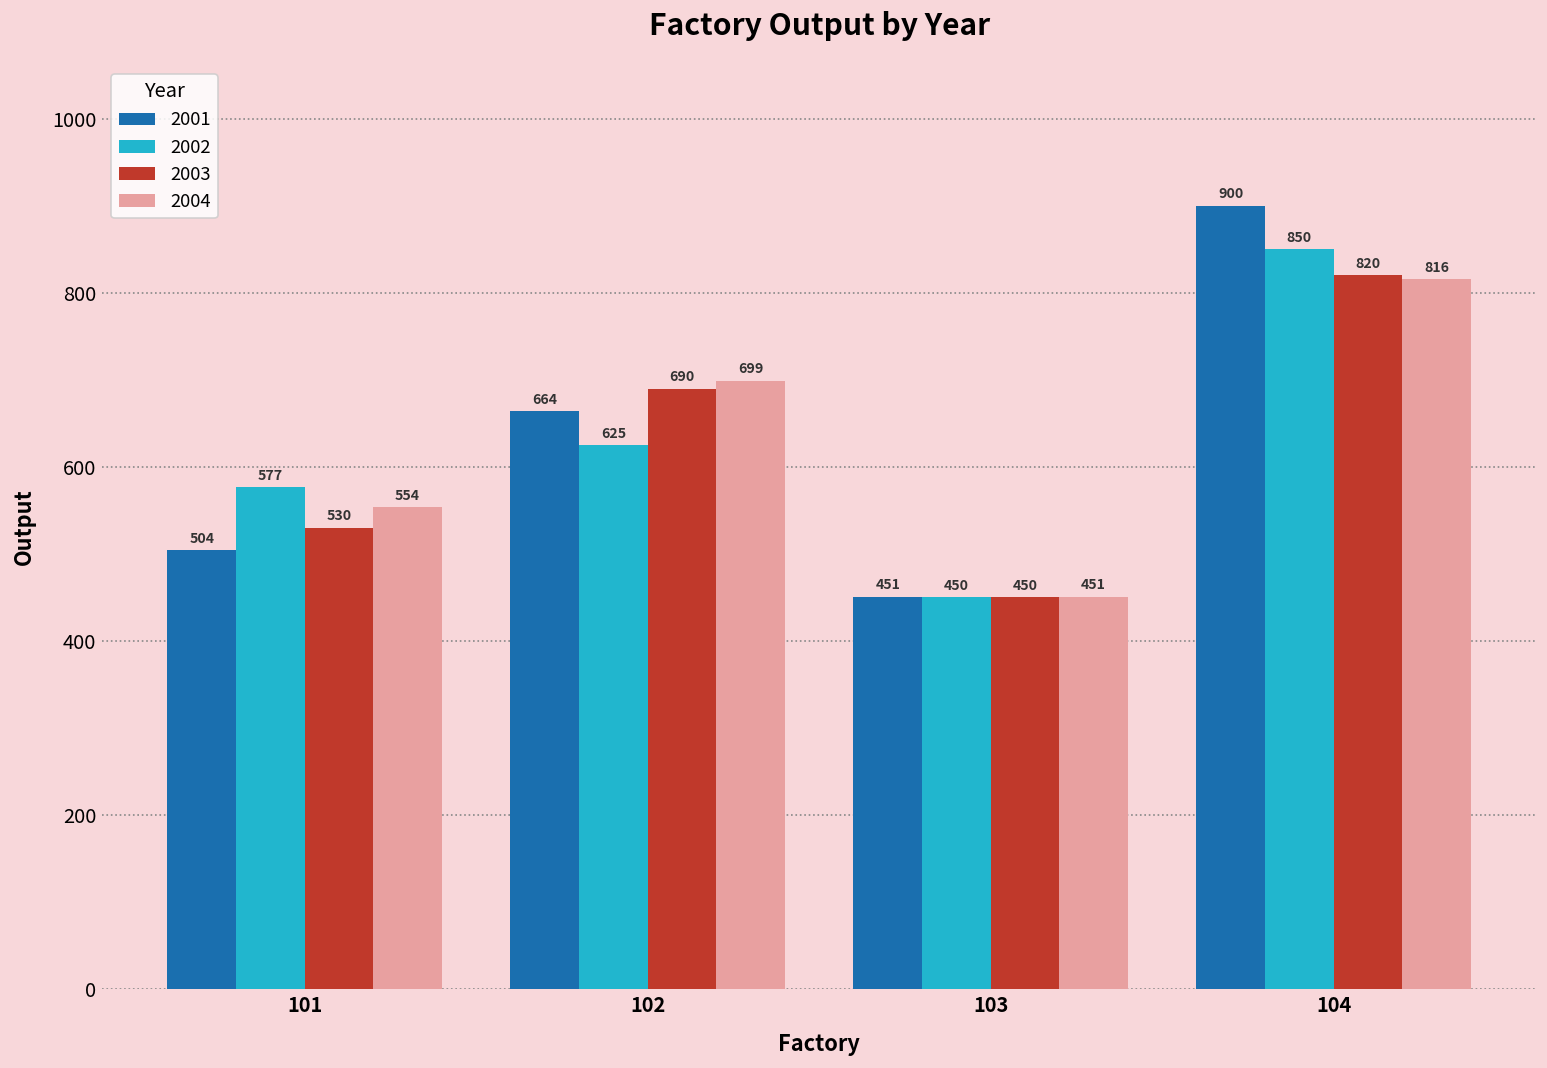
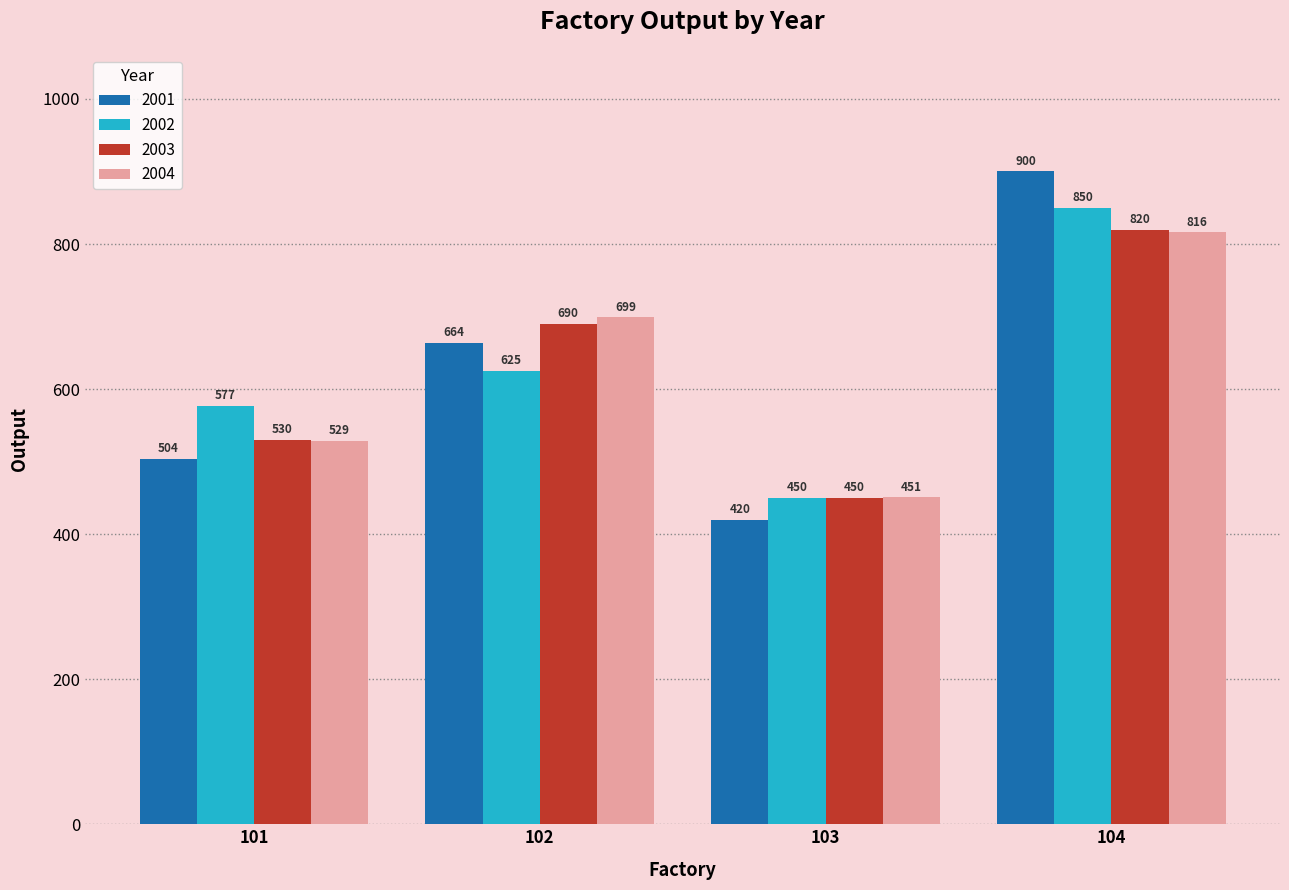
2004, 101: 554 -> 529
2001, 103: 451 -> 420
